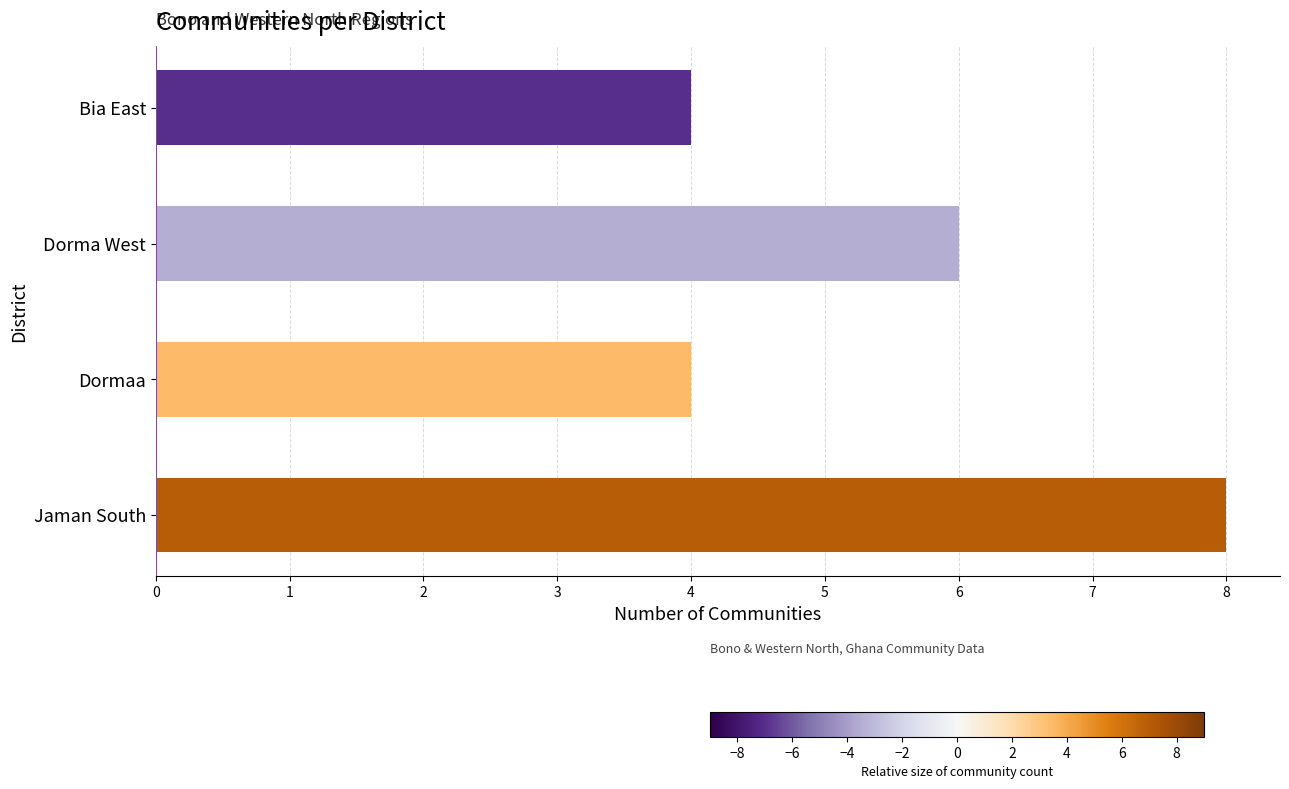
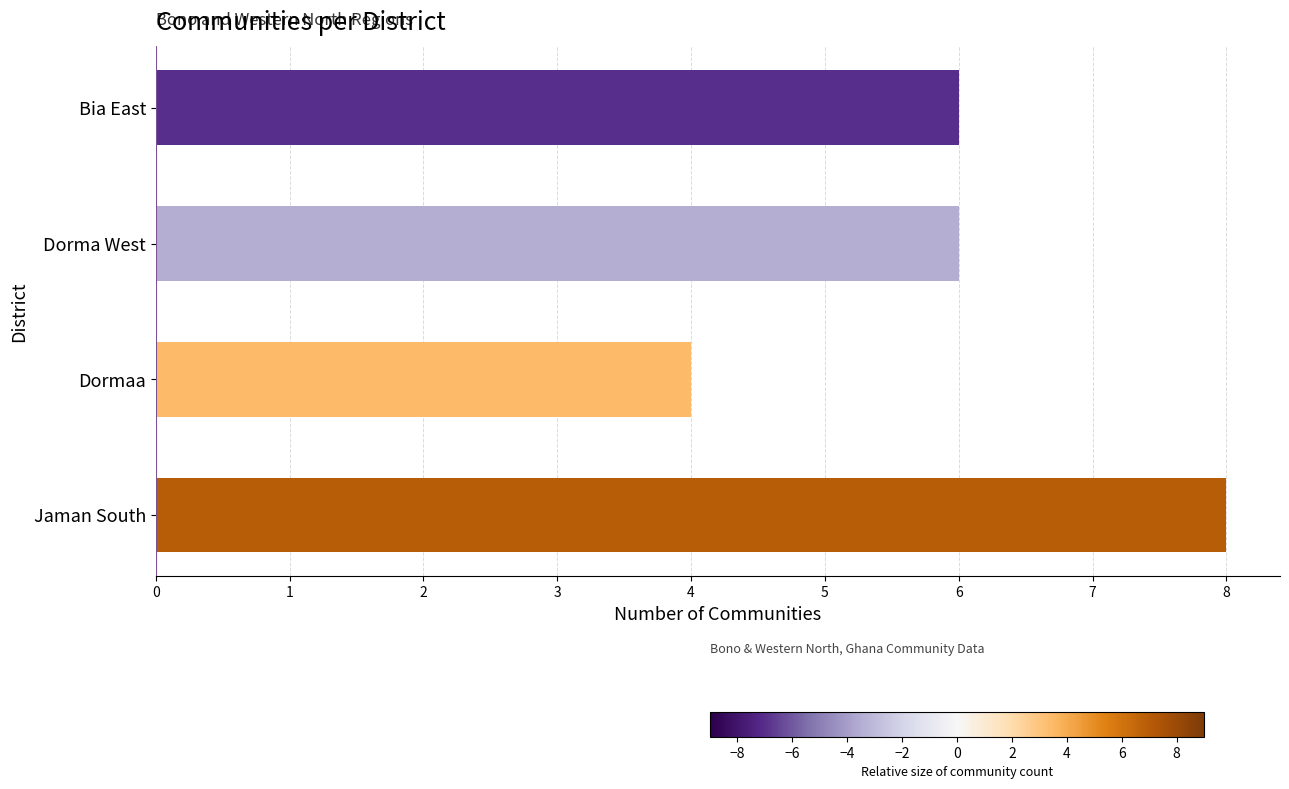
Bia East: 4 -> 6
